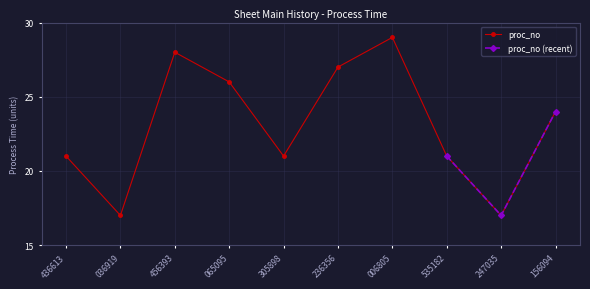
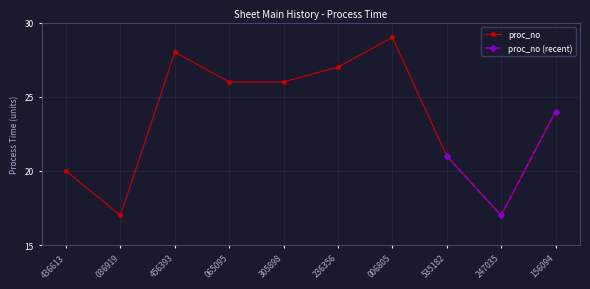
proc_no, 436613: 21 -> 20
proc_no, 305898: 21 -> 26
